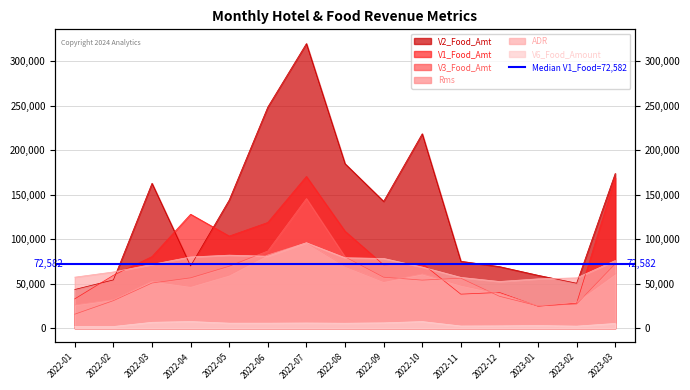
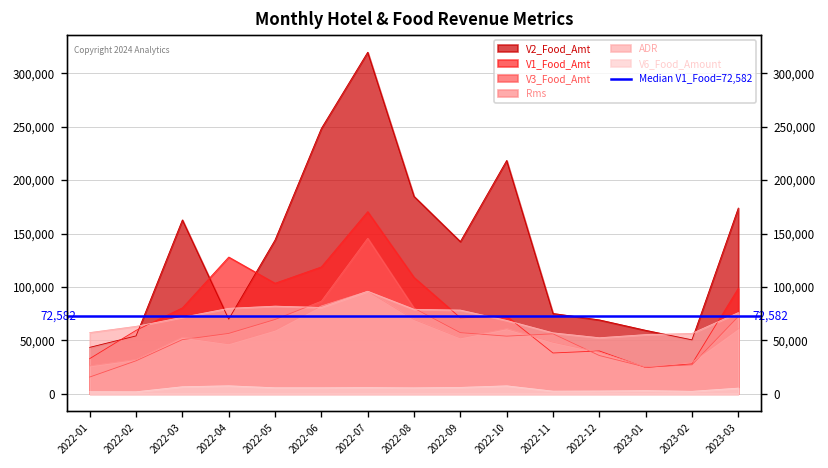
V1_Food_Amt, 2023-03: 170,000 -> 100,000
